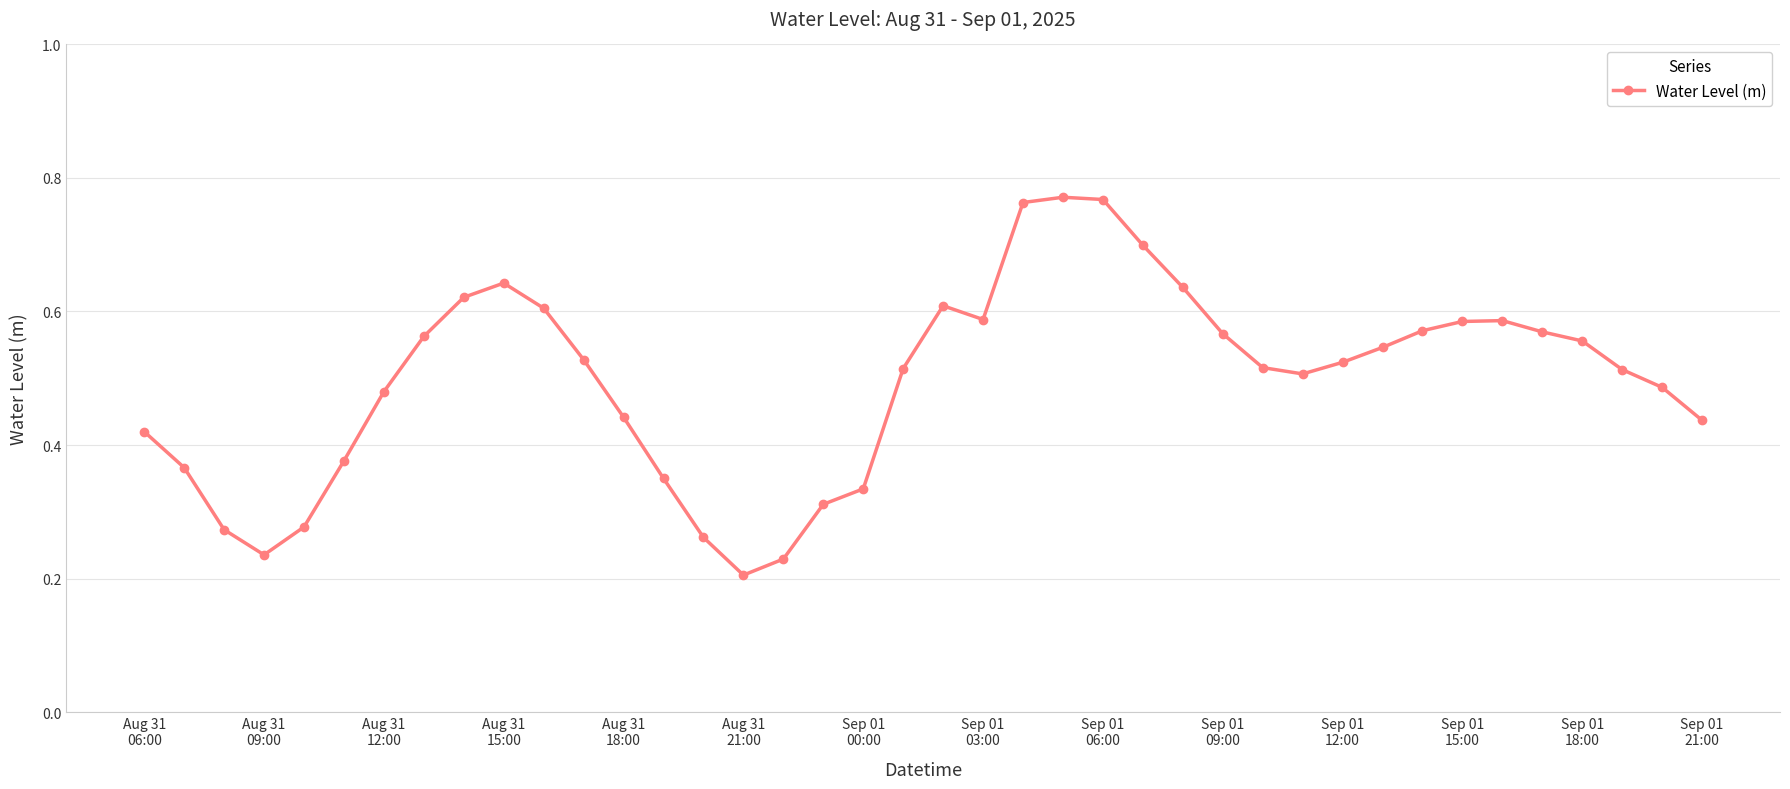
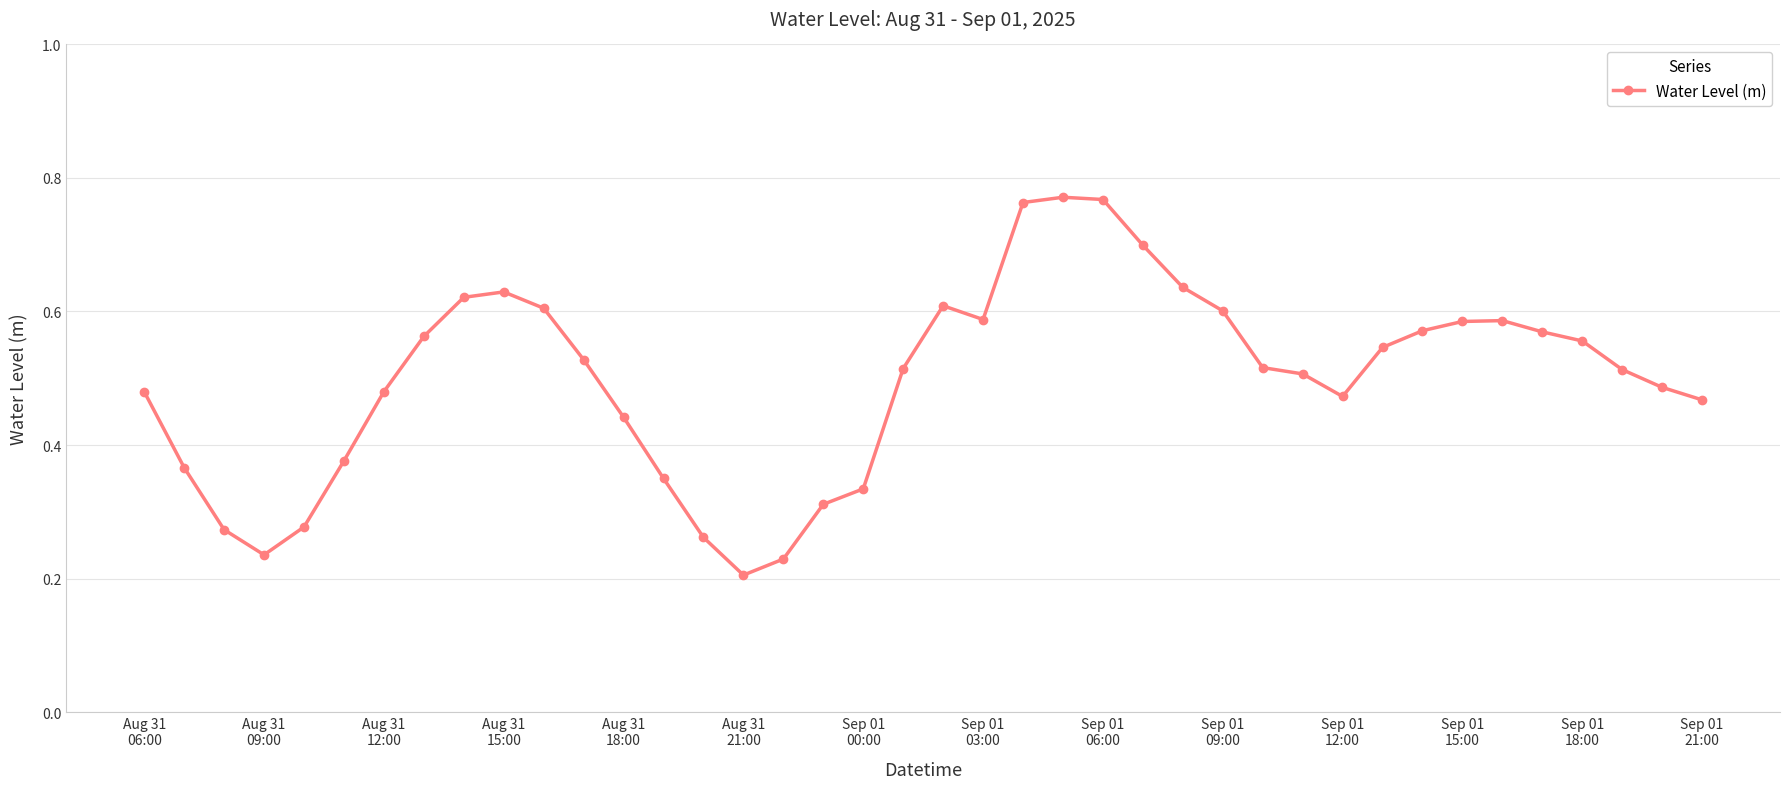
Aug 31 06:00: 0.42 -> 0.48
Aug 31 15:00: 0.64 -> 0.63
Sep 01 09:00: 0.57 -> 0.60
Sep 01 12:00: 0.52 -> 0.47
Sep 01 21:00: 0.44 -> 0.47
